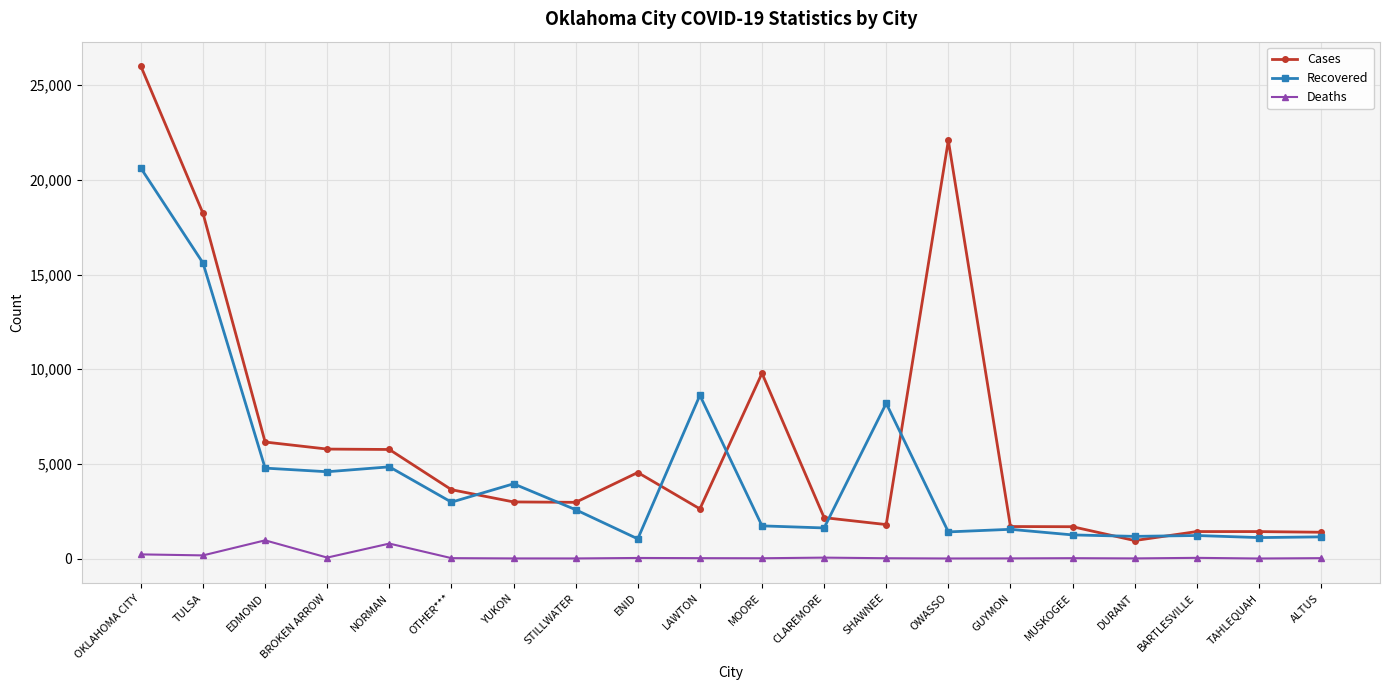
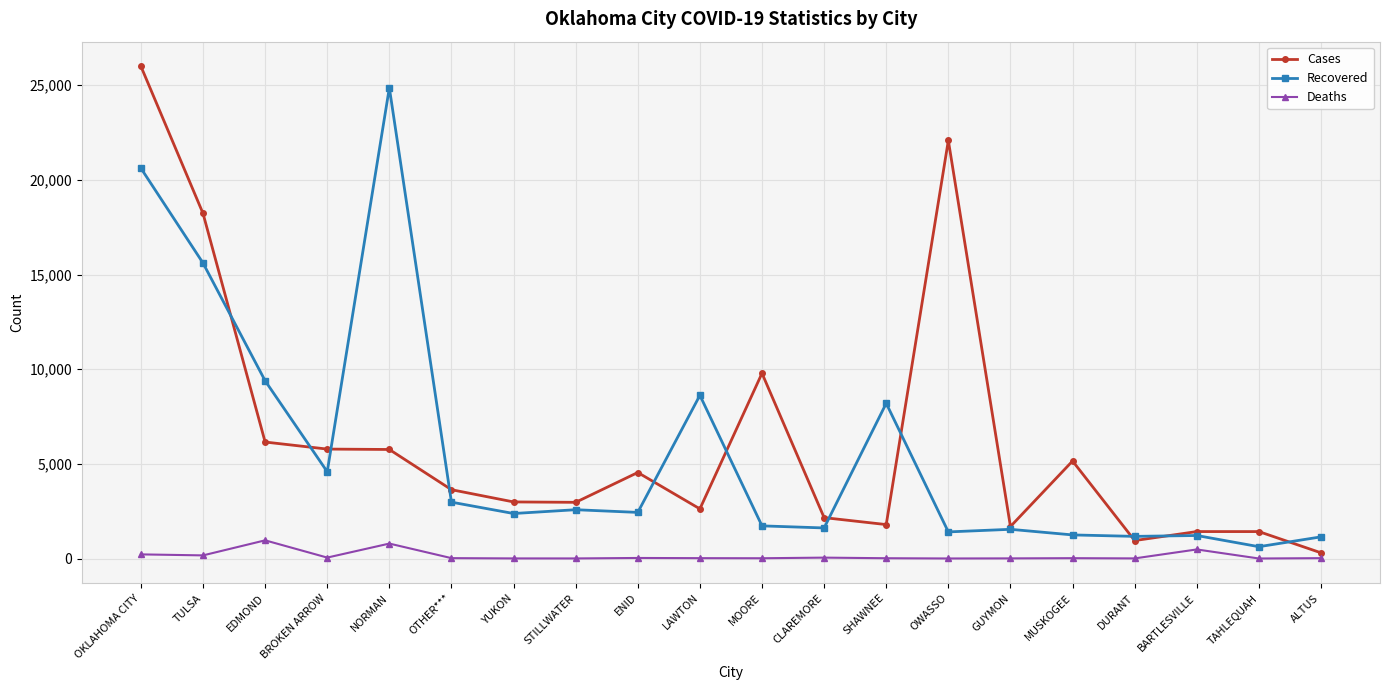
Recovered, EDMOND: 4,800 -> 9,400
Recovered, NORMAN: 4,800 -> 24,900
Recovered, YUKON: 4,000 -> 2,400
Recovered, ENID: 1,000 -> 2,400
Cases, MUSKOGEE: 1,700 -> 5,200
Deaths, BARTLESVILLE: 0 -> 500
Recovered, TAHLEQUAH: 1,100 -> 600
Cases, ALTUS: 1,400 -> 300
